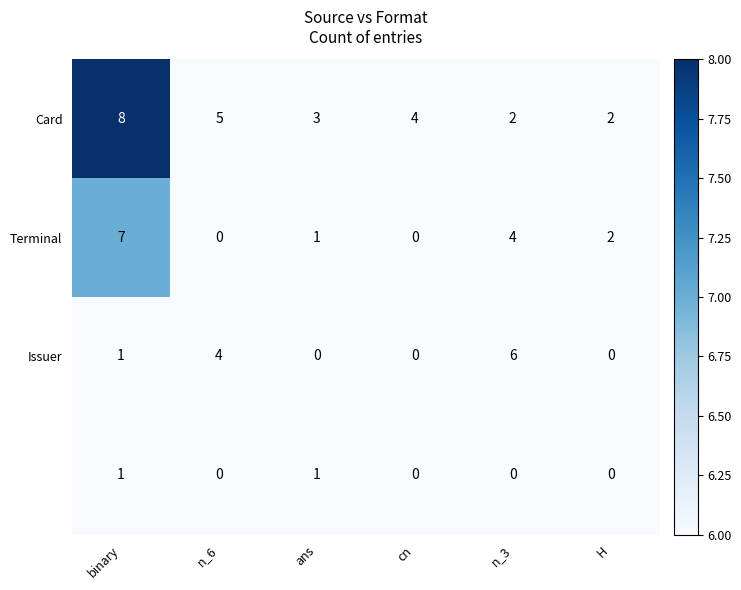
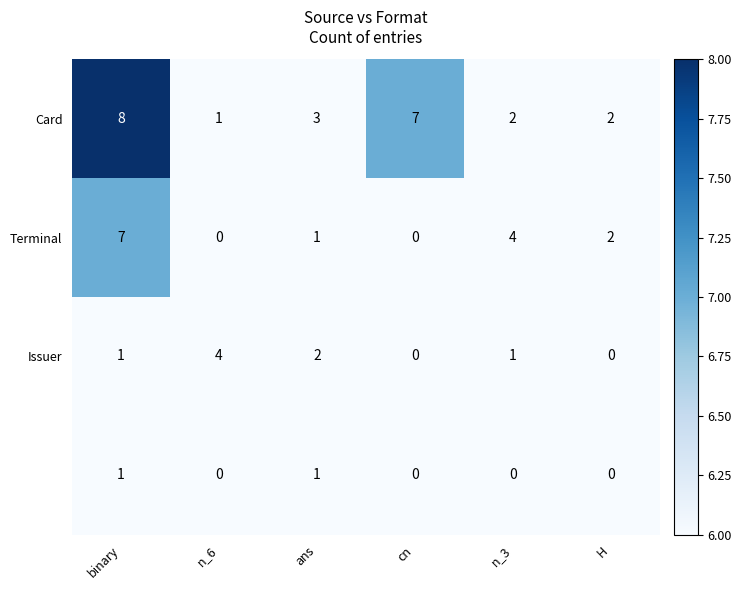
Card, n_6: 5 -> 1
Card, cn: 4 -> 7
Issuer, ans: 0 -> 2
Issuer, n_3: 6 -> 1
